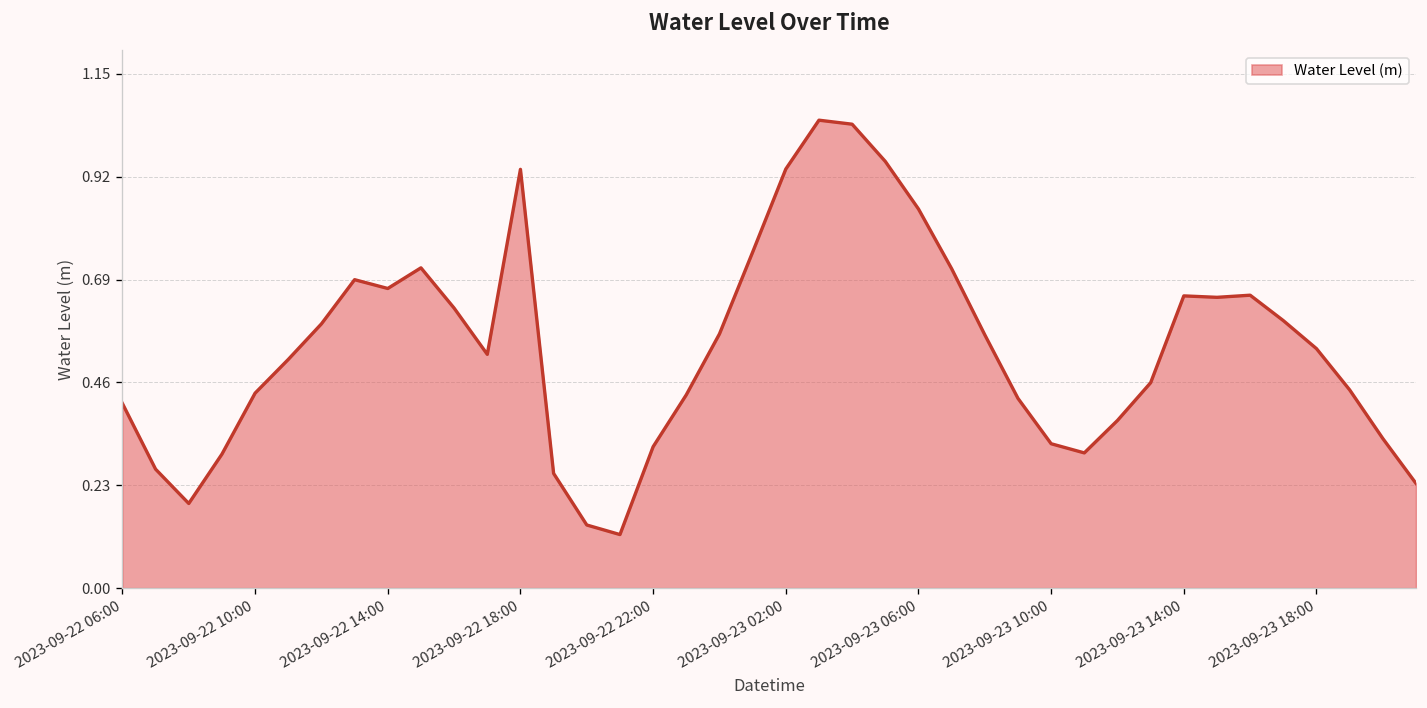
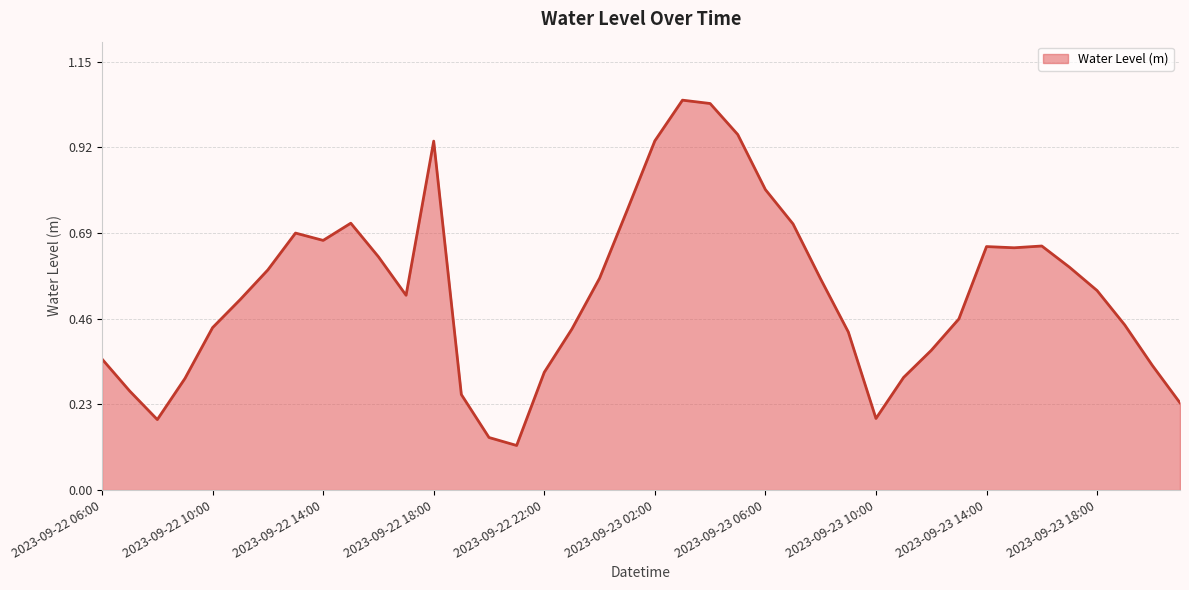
2023-09-22 06:00: 0.41 -> 0.35
2023-09-23 06:00: 0.85 -> 0.81
2023-09-23 10:00: 0.32 -> 0.19
